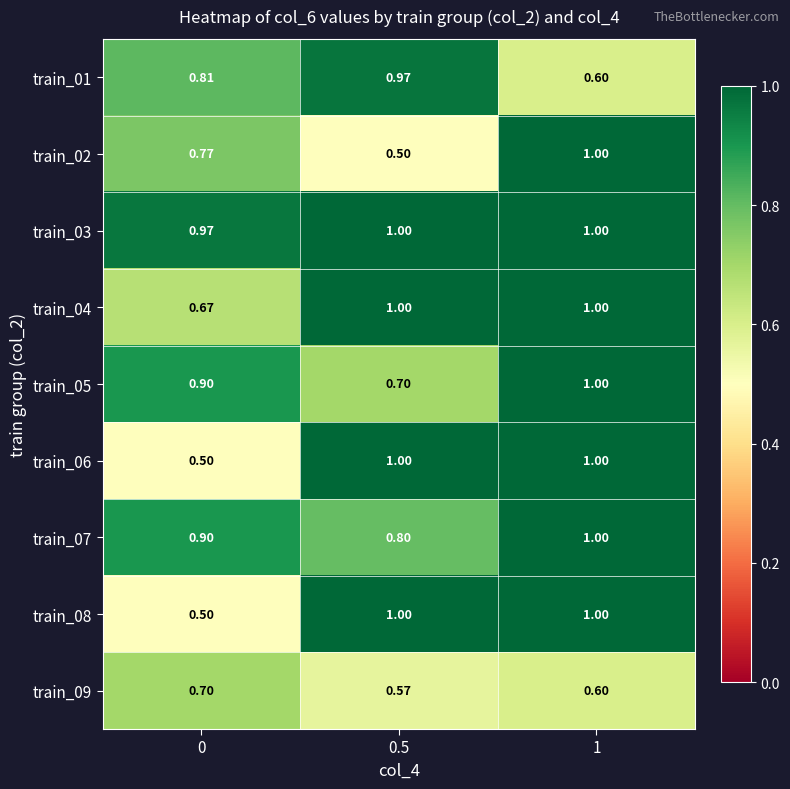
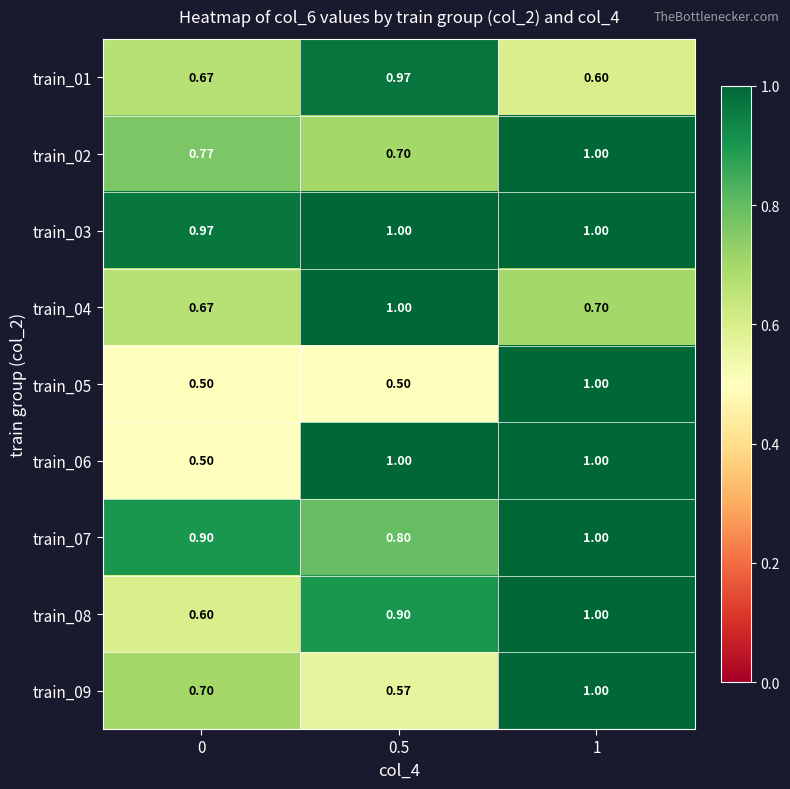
train_01, 0: 0.81 -> 0.67
train_02, 0.5: 0.50 -> 0.70
train_04, 1: 1.00 -> 0.70
train_05, 0: 0.90 -> 0.50
train_05, 0.5: 0.70 -> 0.50
train_08, 0: 0.50 -> 0.60
train_08, 0.5: 1.00 -> 0.90
train_09, 1: 0.60 -> 1.00
